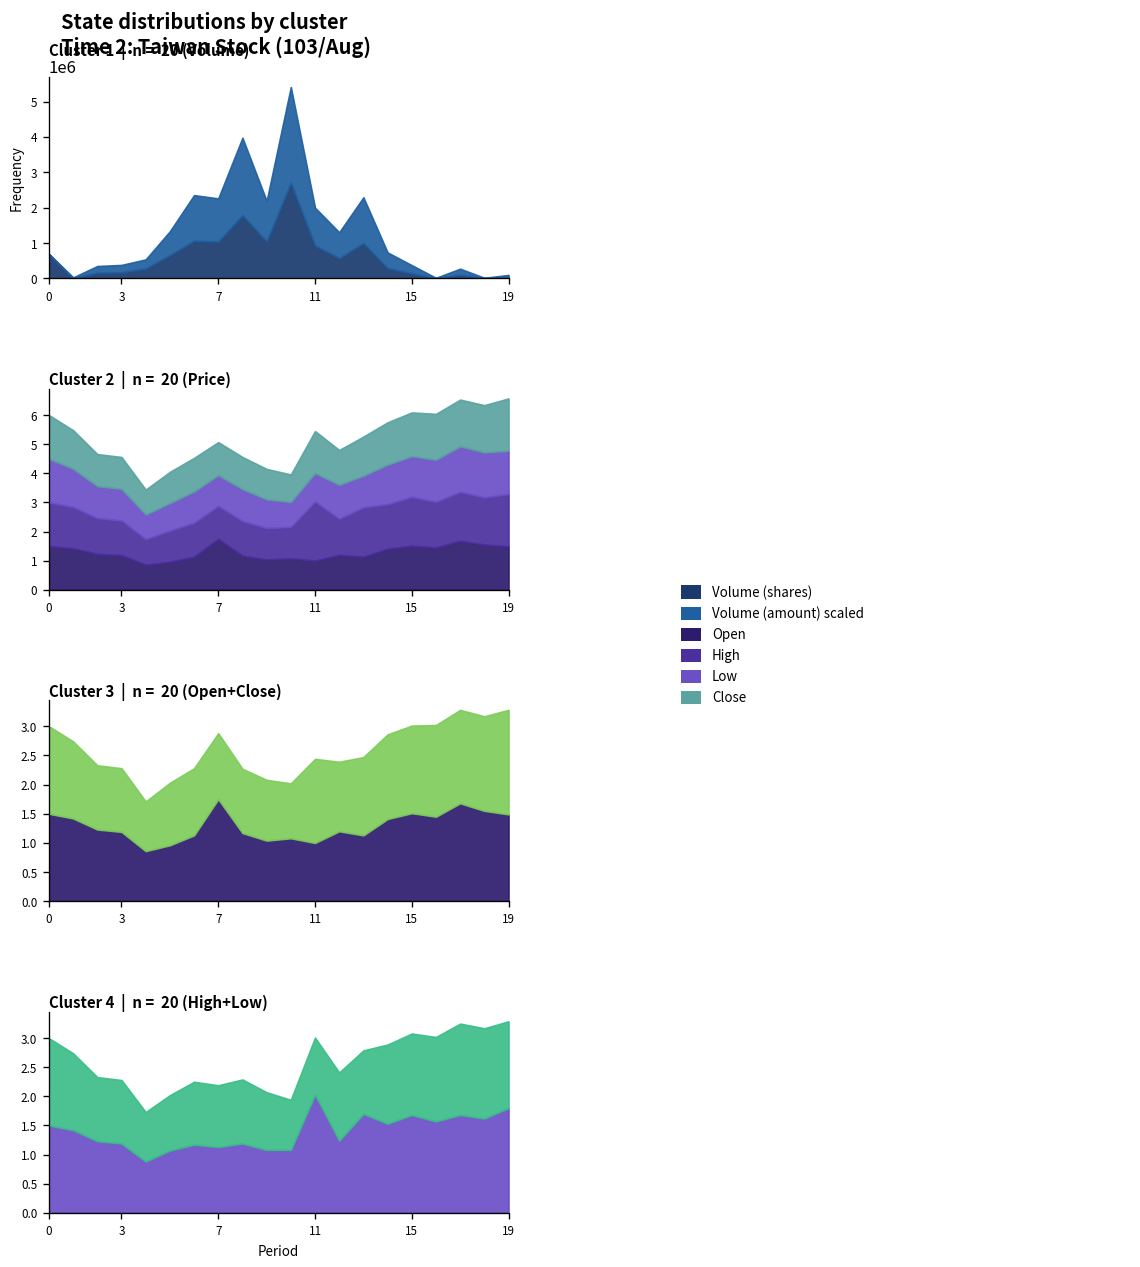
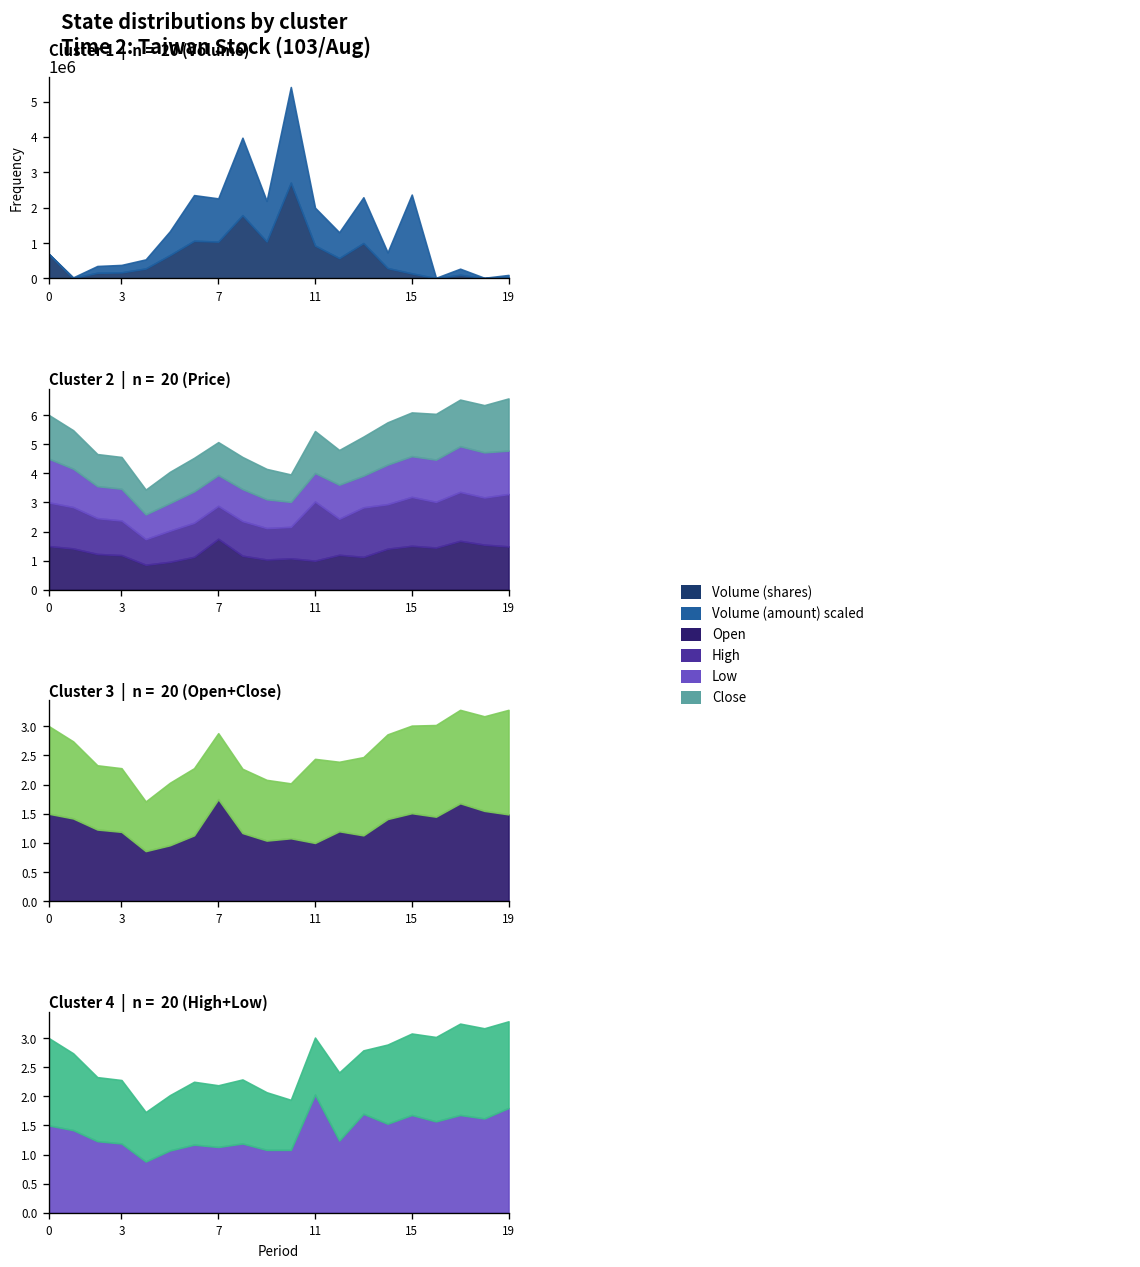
Cluster 1 | n = 20 (Volume), Volume (amount) scaled, 15: 200000 -> 2200000
